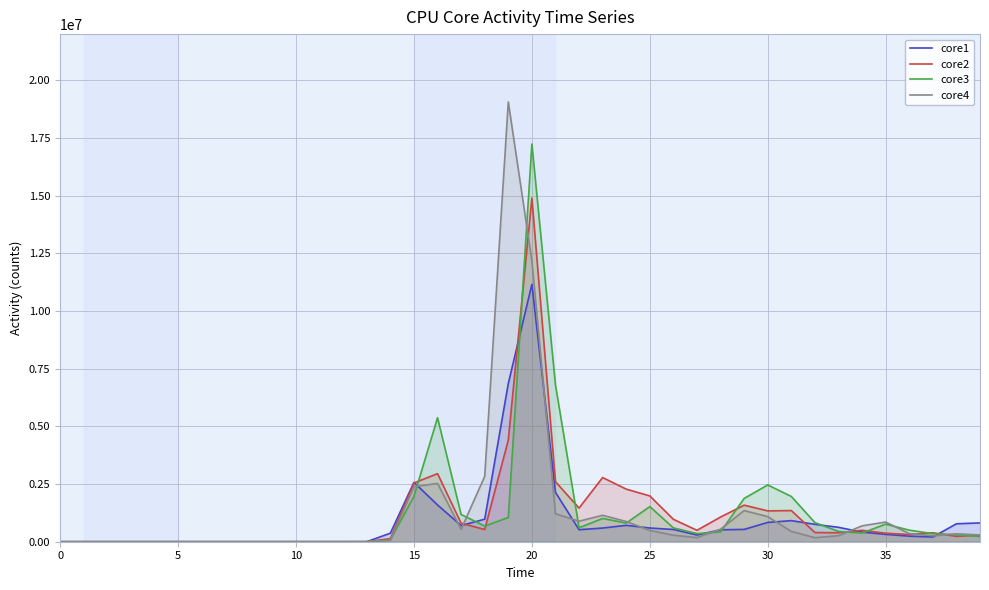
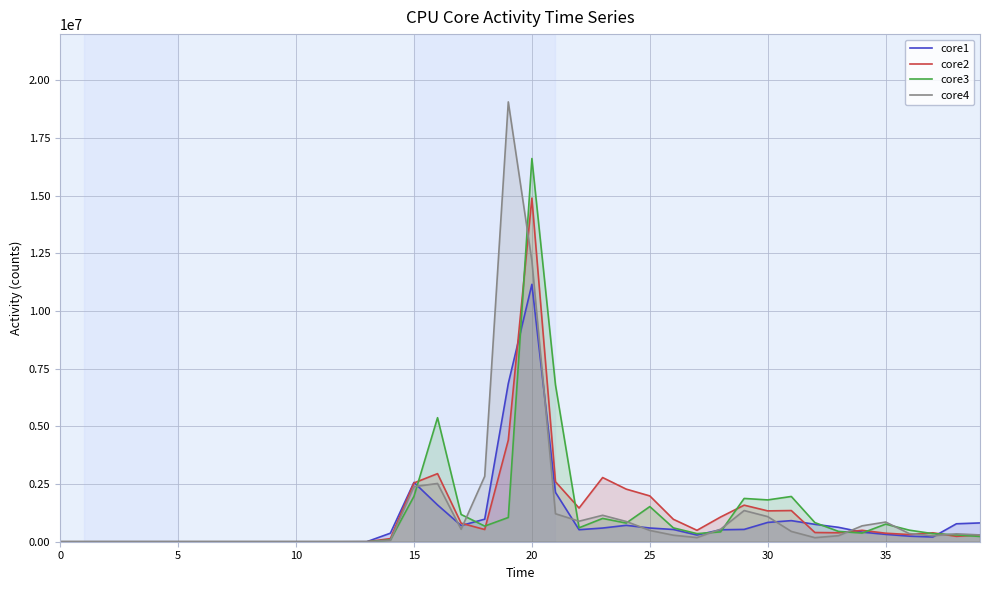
core3, 20: 17200000 -> 16600000
core3, 30: 2500000 -> 1800000
